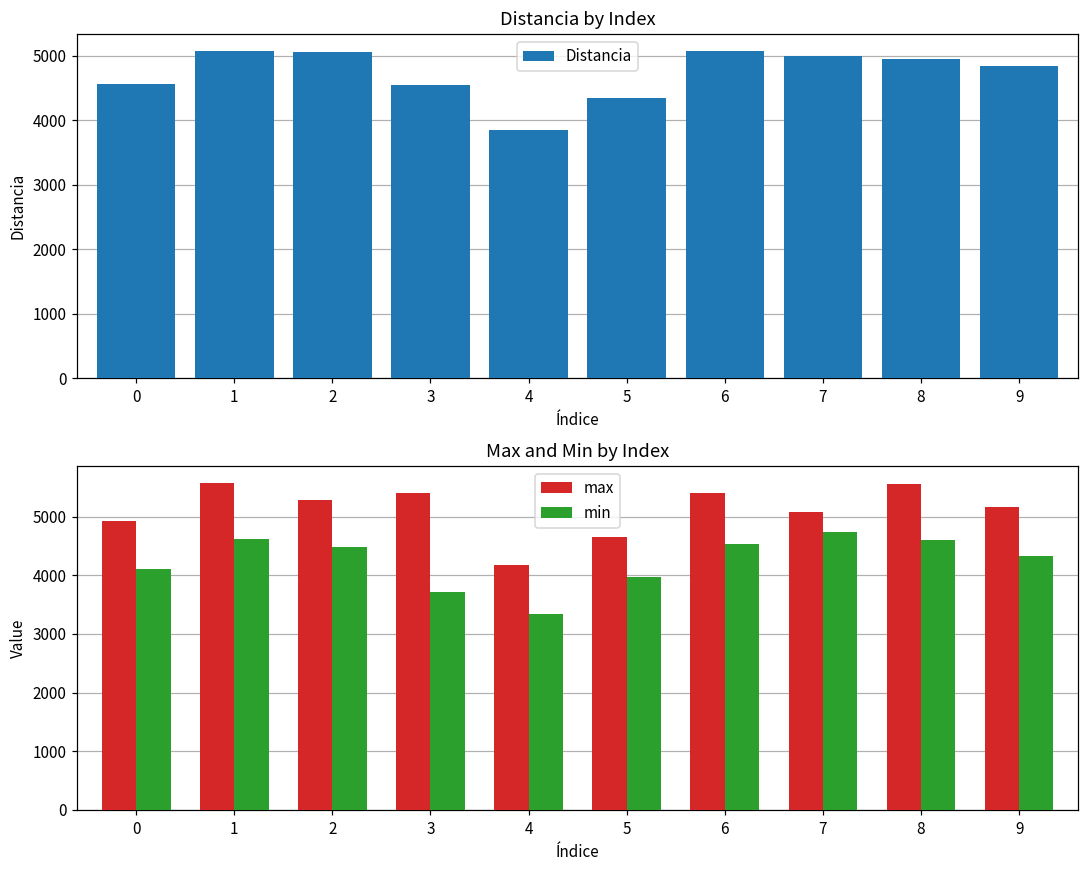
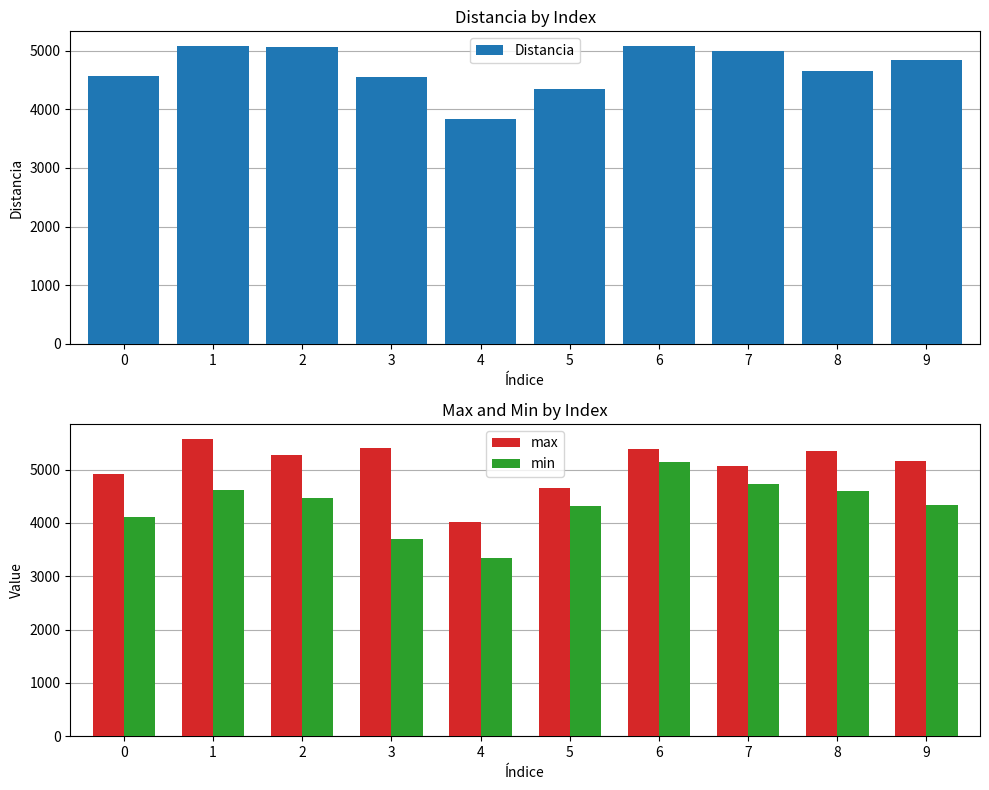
Distancia by Index, 8: 5000 -> 4600
Max and Min by Index, max, 4: 4200 -> 4000
Max and Min by Index, min, 5: 4000 -> 4300
Max and Min by Index, min, 6: 4500 -> 5100
Max and Min by Index, max, 8: 5500 -> 5300
